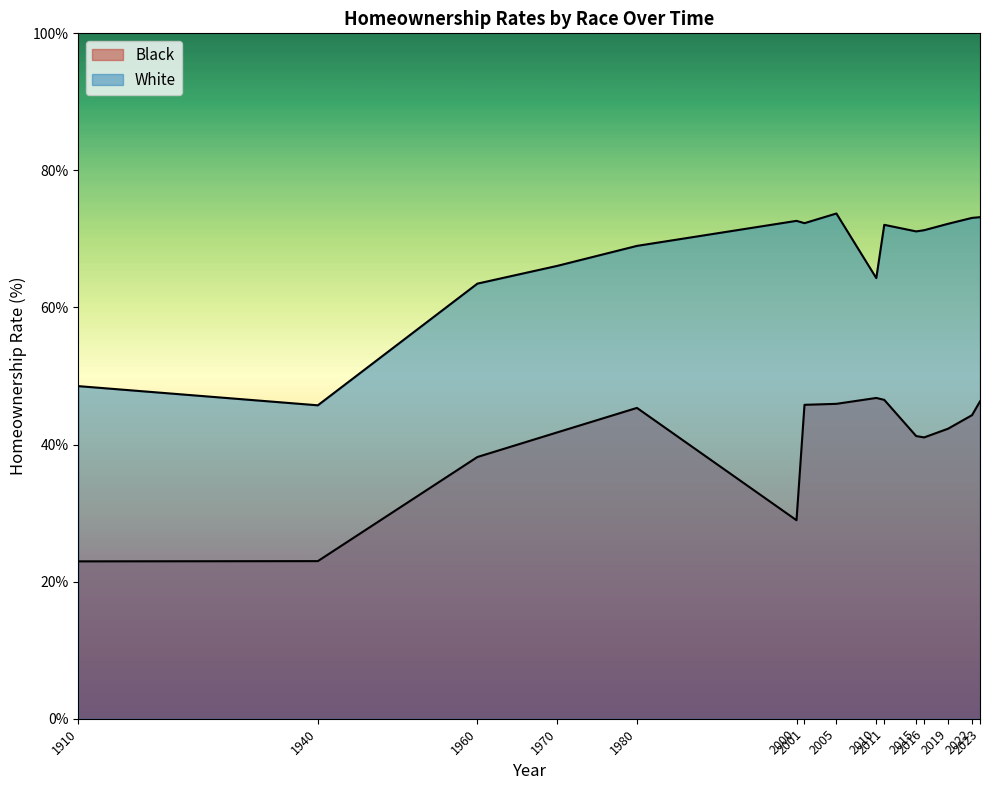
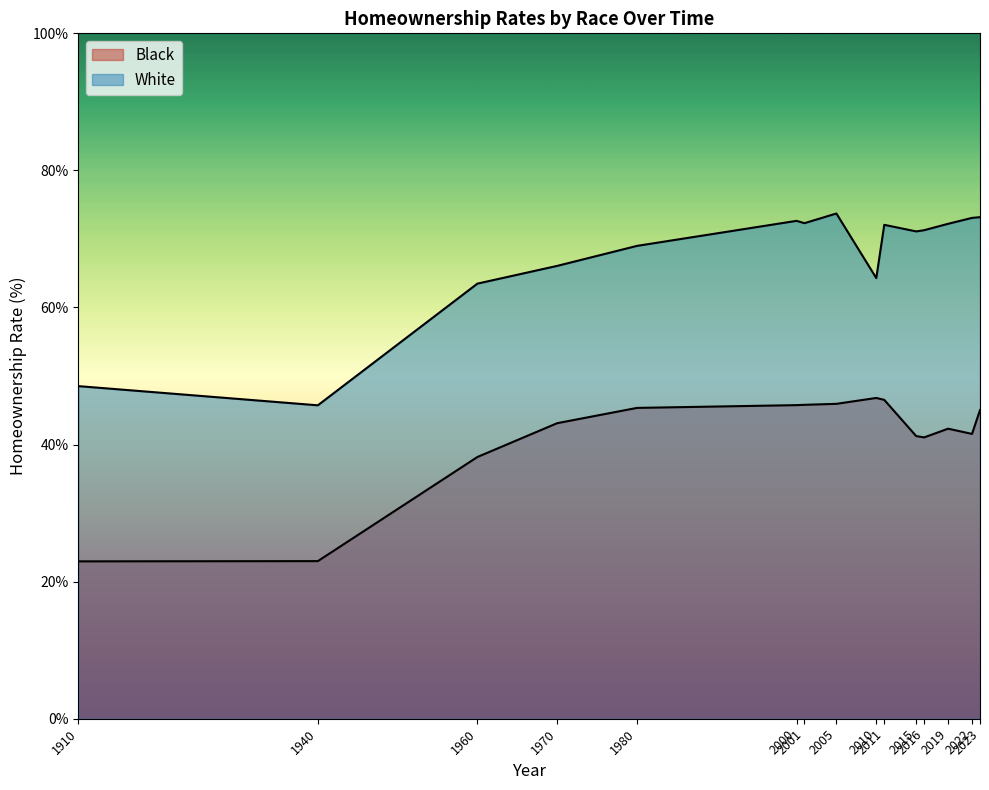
Black, 1970: 42% -> 43%
Black, 2000: 29% -> 46%
Black, 2022: 44% -> 42%
Black, 2023: 46% -> 45%
